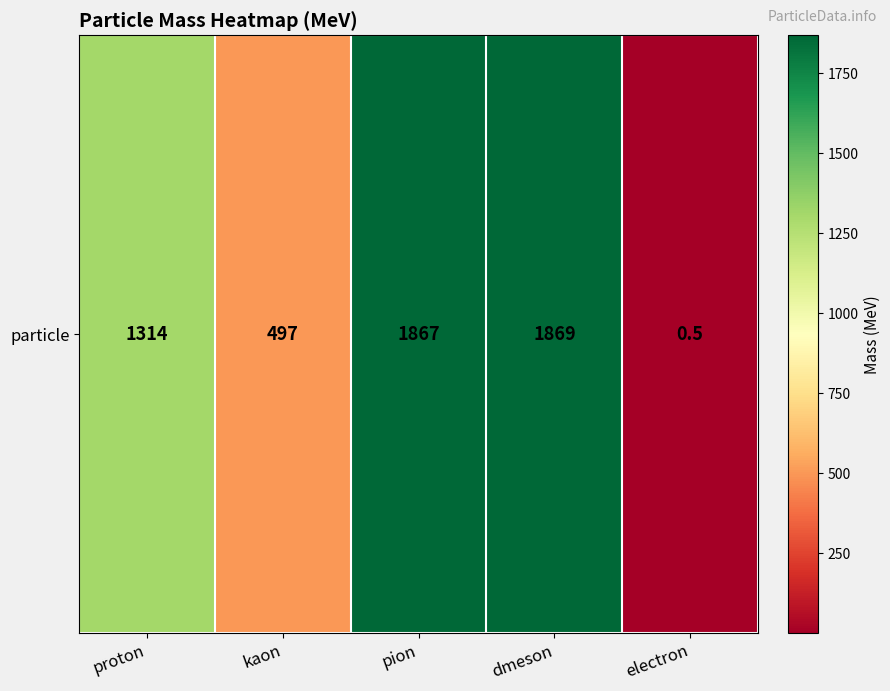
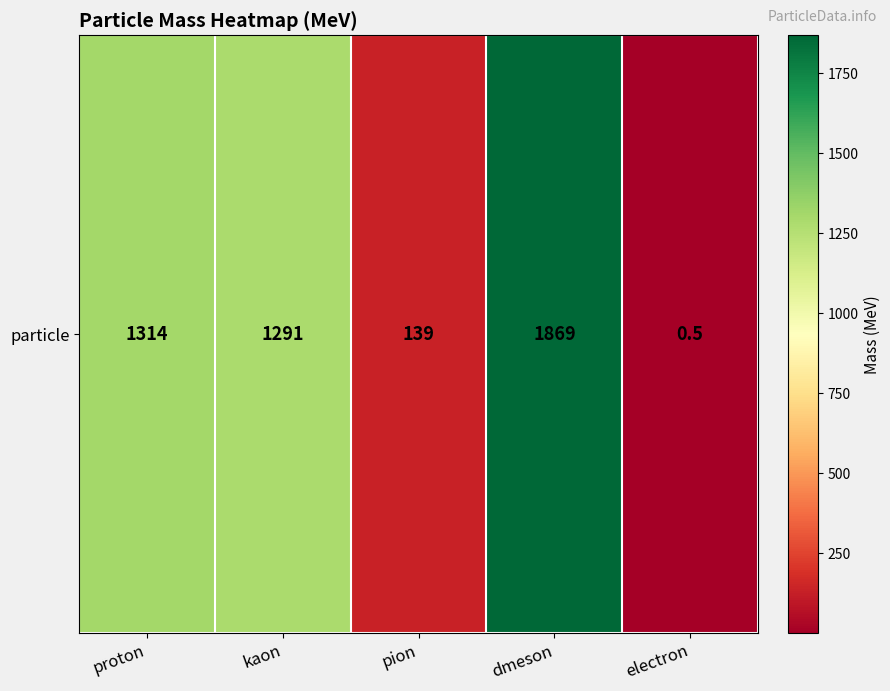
particle, kaon: 497 -> 1291
particle, pion: 1867 -> 139
